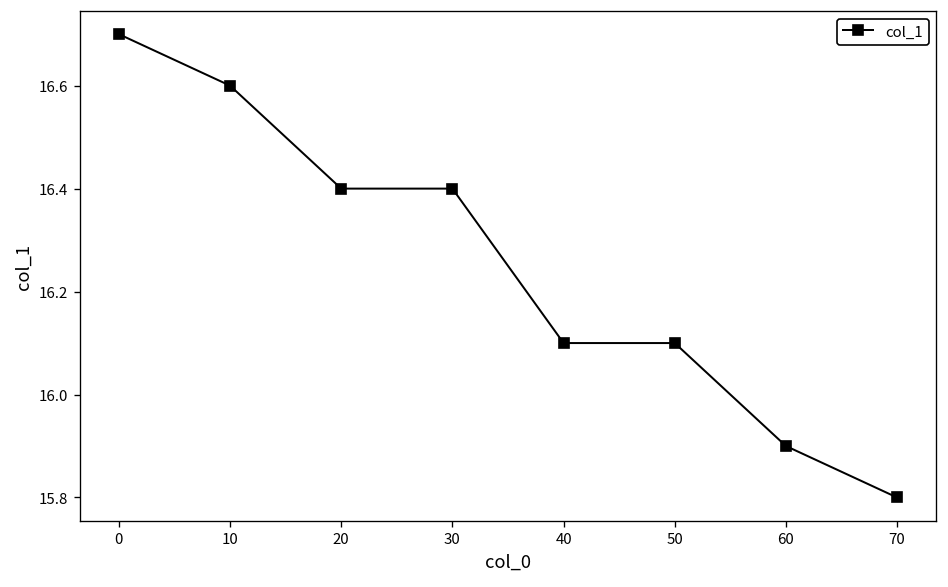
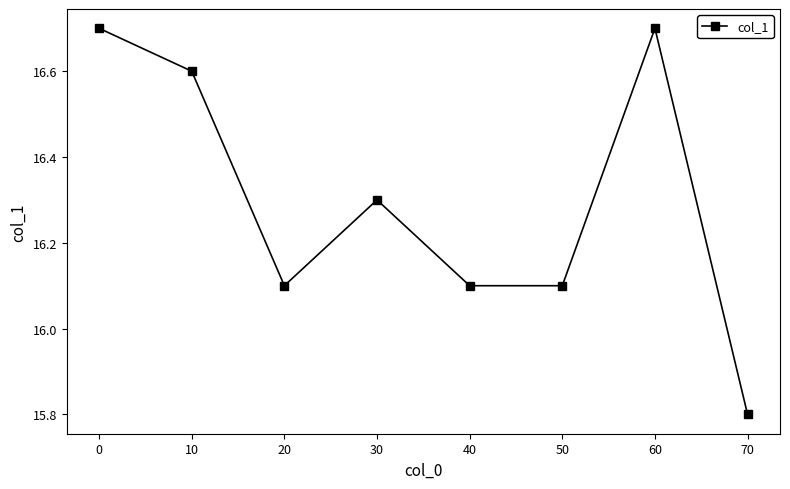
20: 16.4 -> 16.1
30: 16.4 -> 16.3
60: 15.9 -> 16.7
